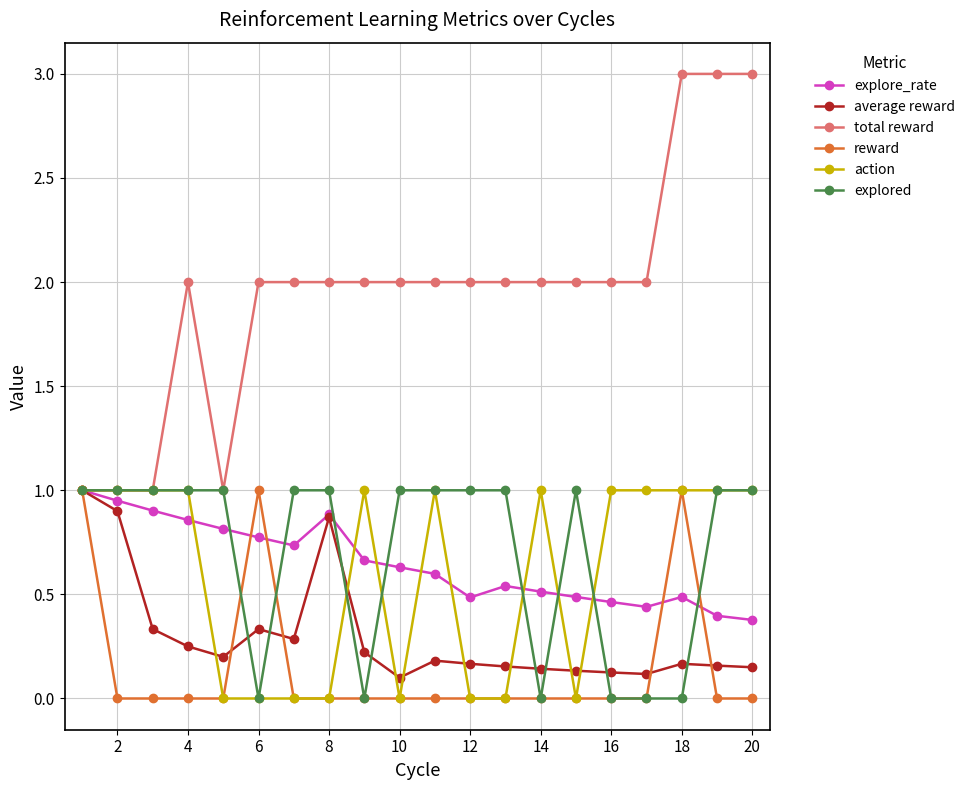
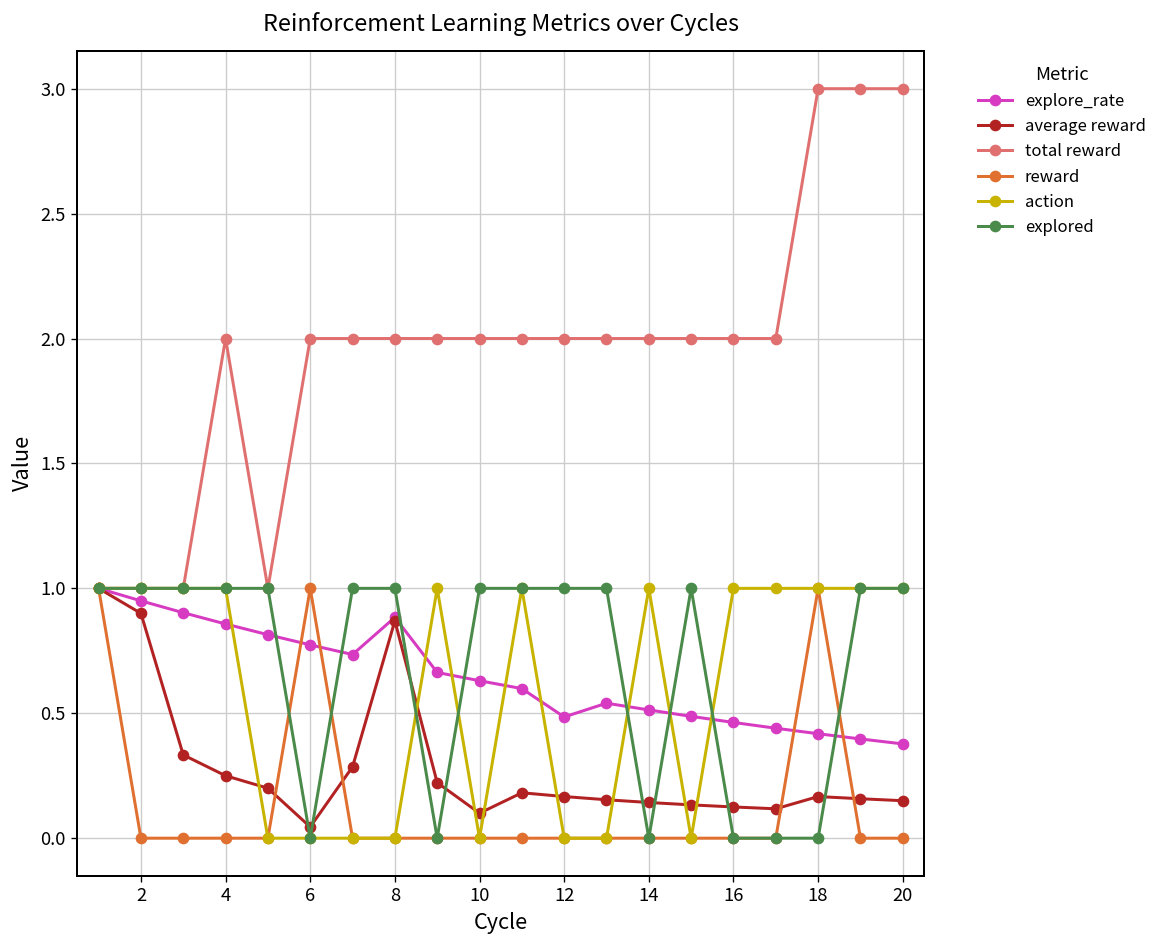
average reward, 6: 0.33 -> 0.04
explore_rate, 18: 0.49 -> 0.42
